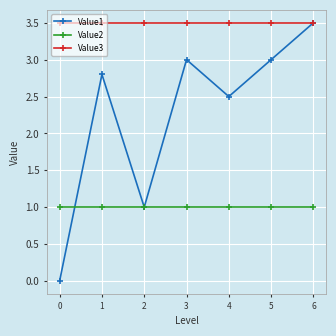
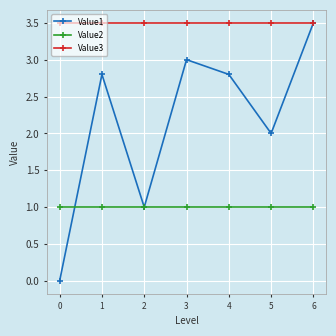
Value1, 4: 2.5 -> 2.8
Value1, 5: 3 -> 2
